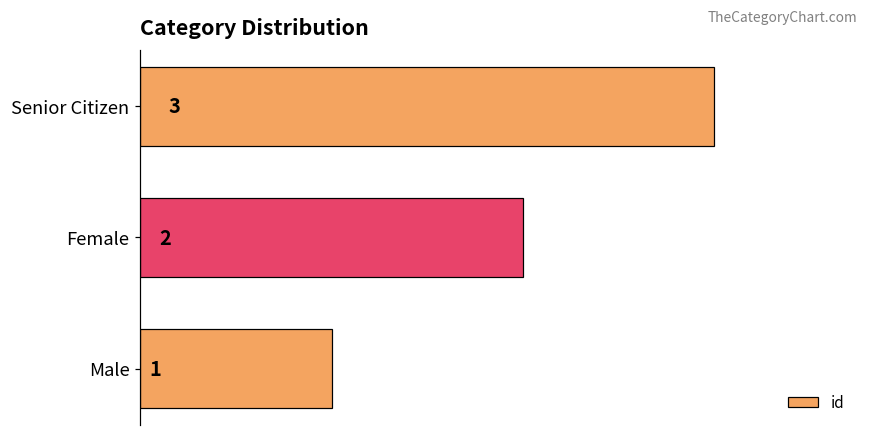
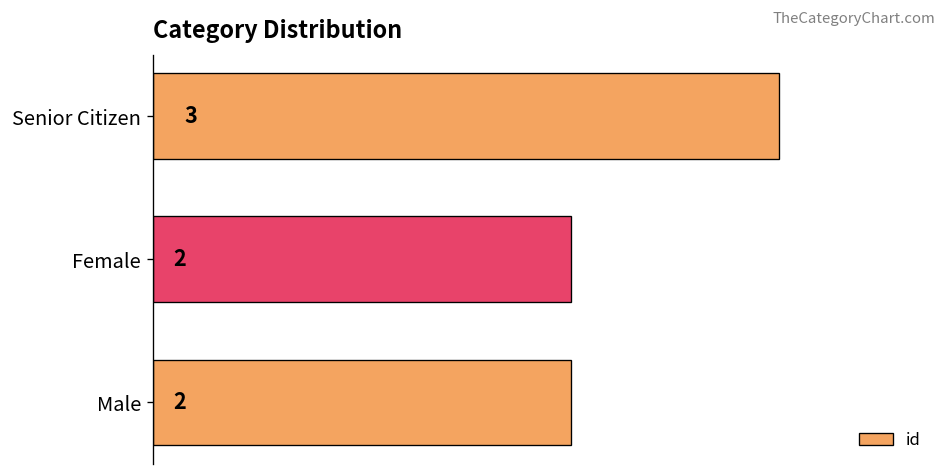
Male: 1 -> 2
